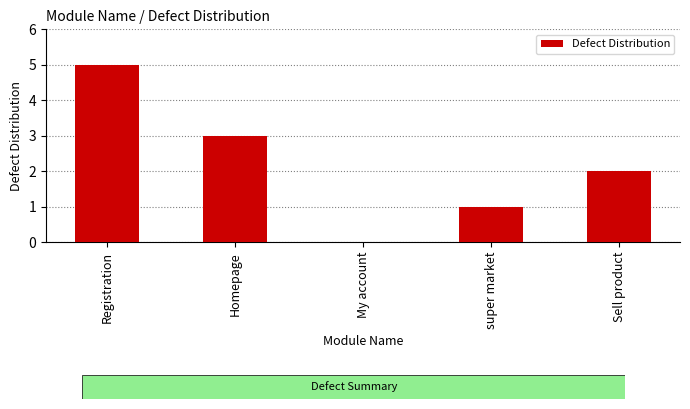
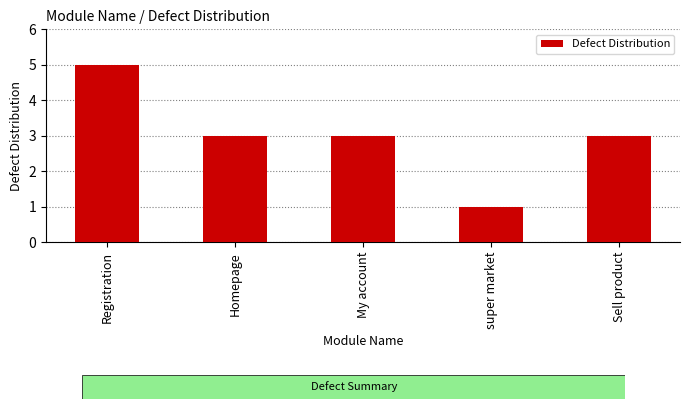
My account: 0 -> 3
Sell product: 2 -> 3
